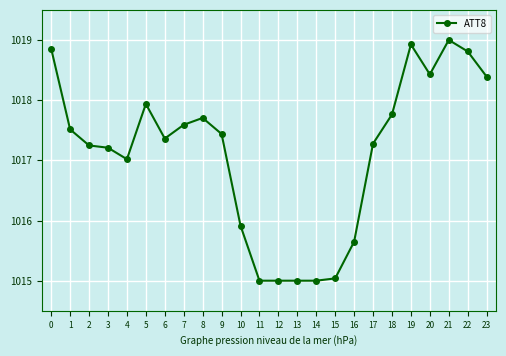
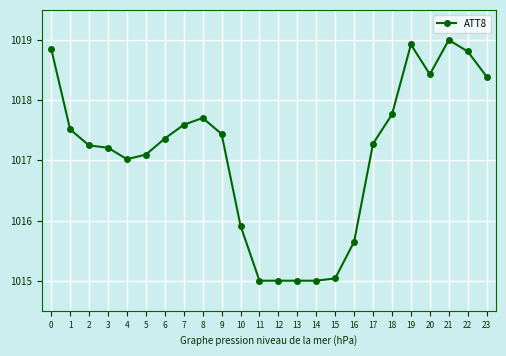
5: 1017.9 -> 1017.1
